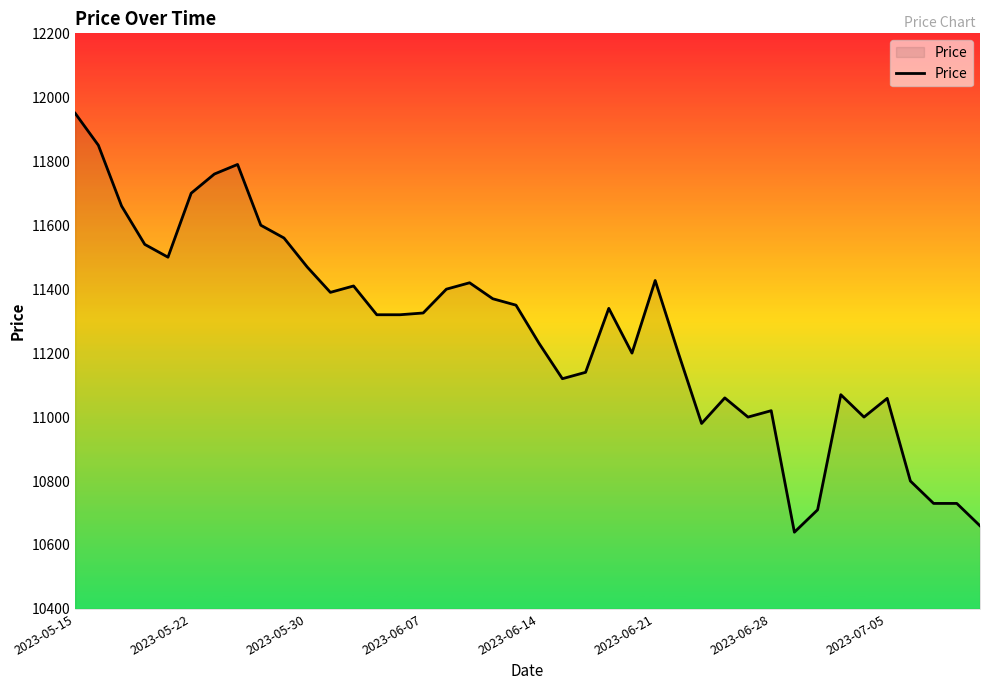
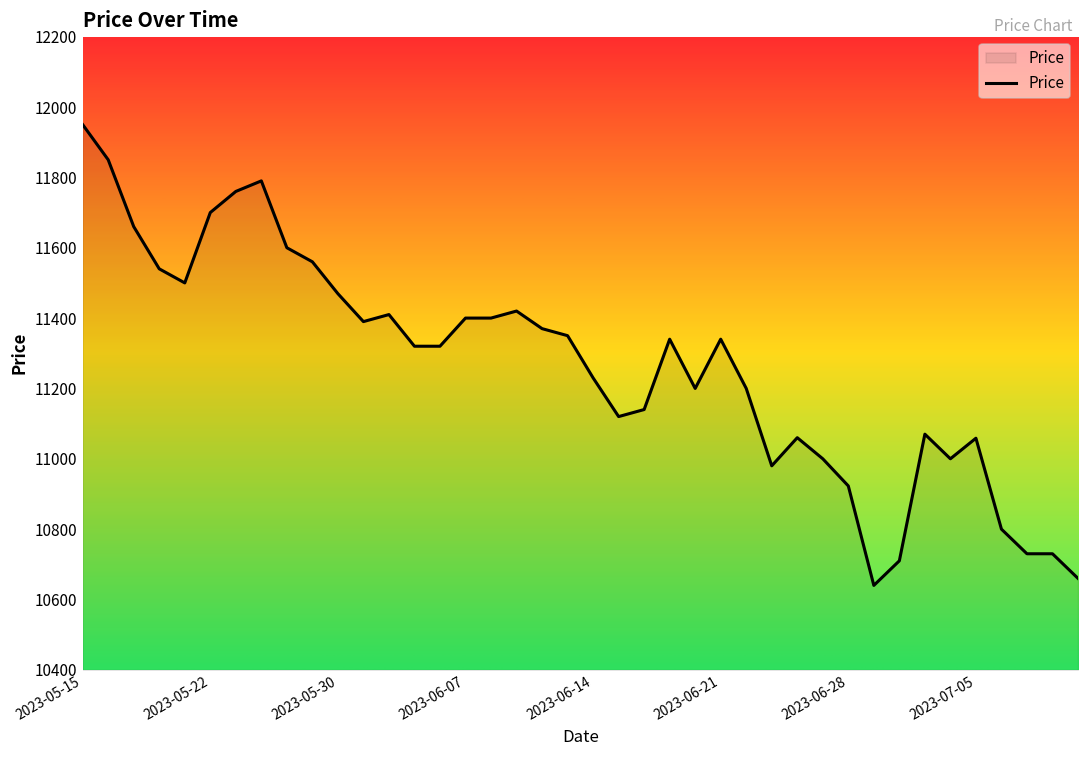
2023-06-07: 11330 -> 11400
2023-06-21: 11430 -> 11340
2023-06-28: 11020 -> 10920
